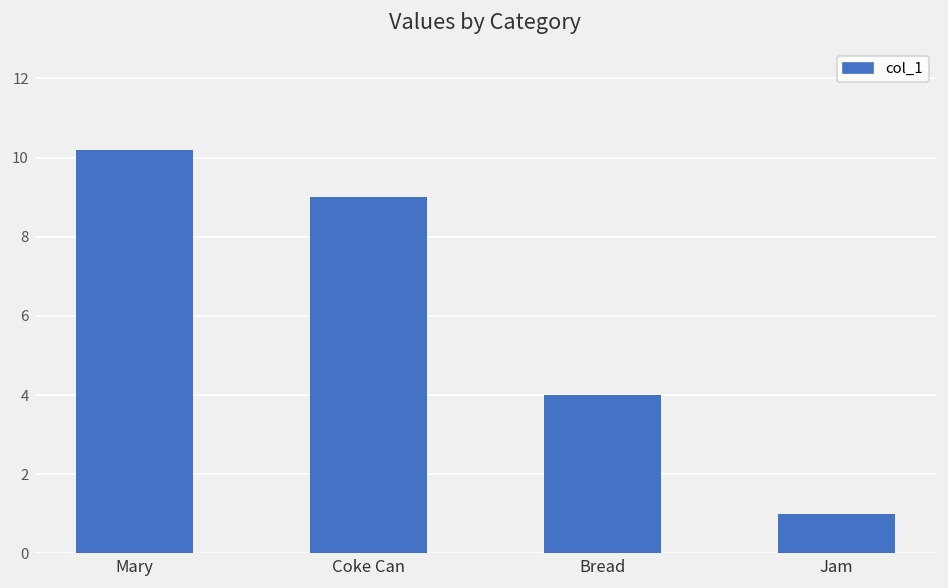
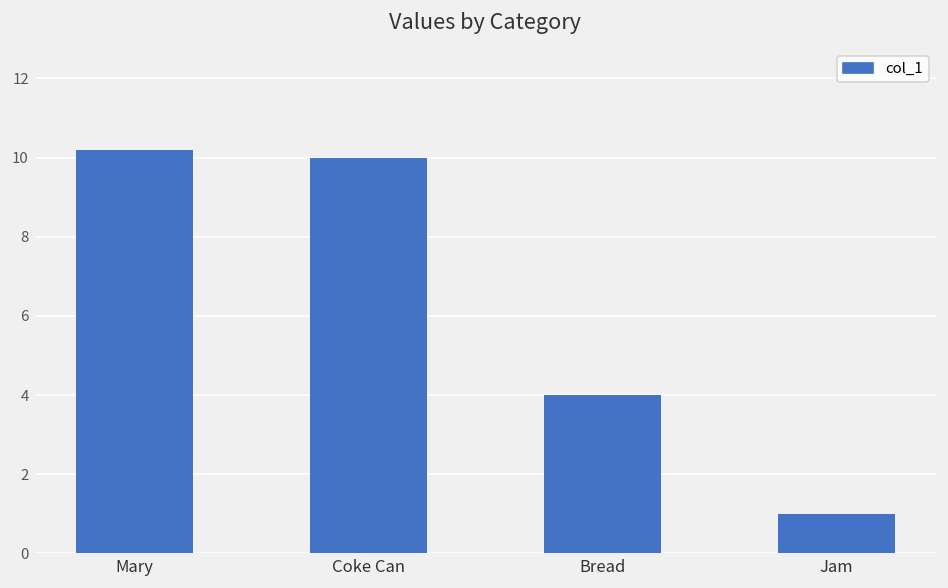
Coke Can: 9 -> 10
